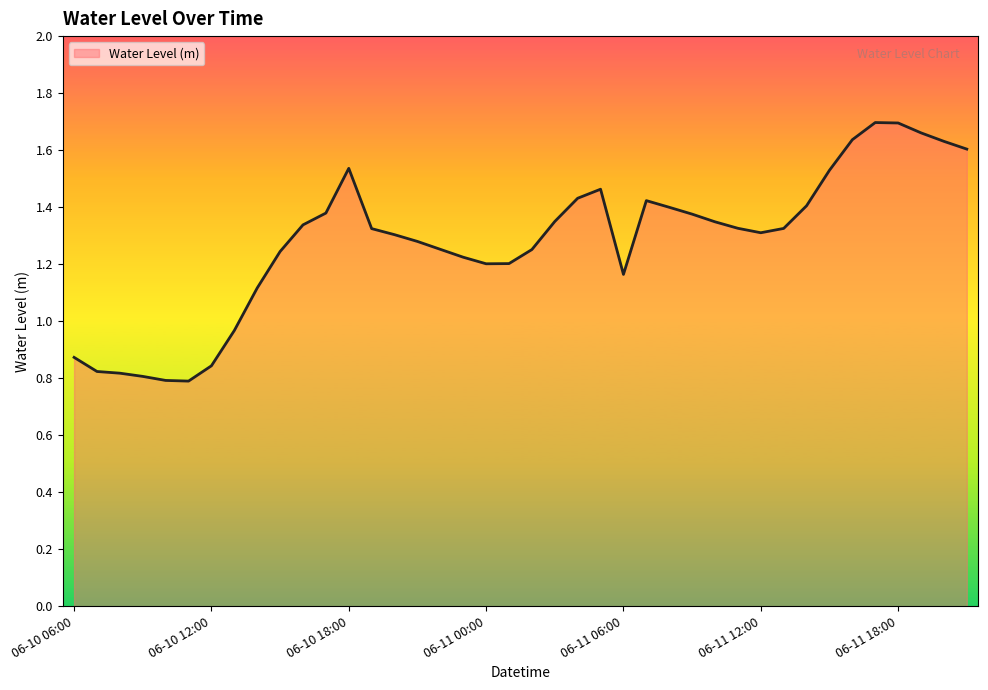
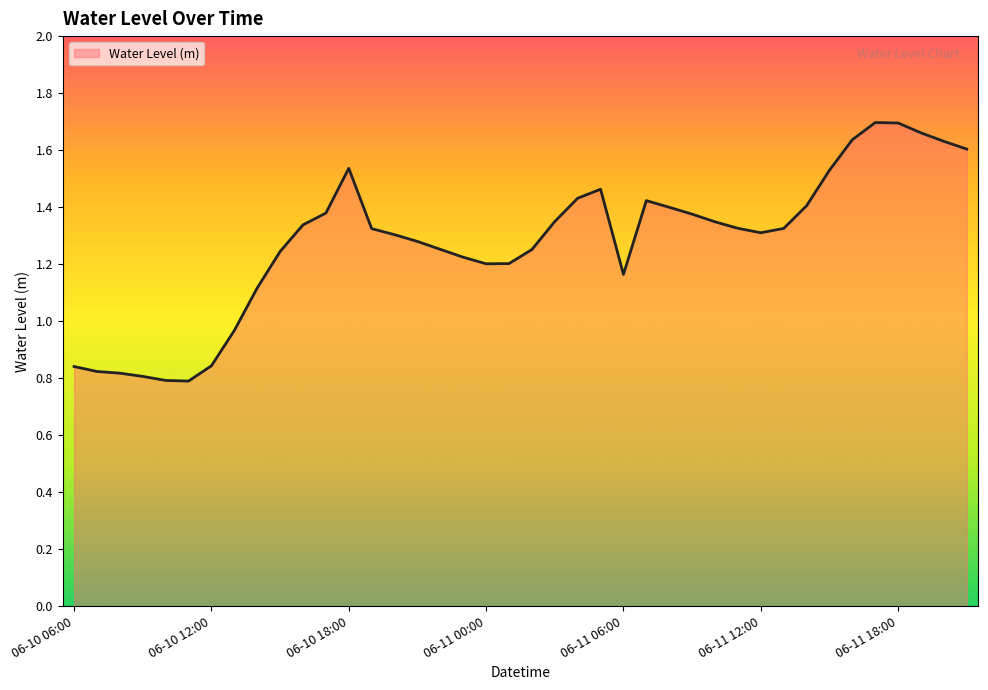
06-10 06:00: 0.87 -> 0.84
